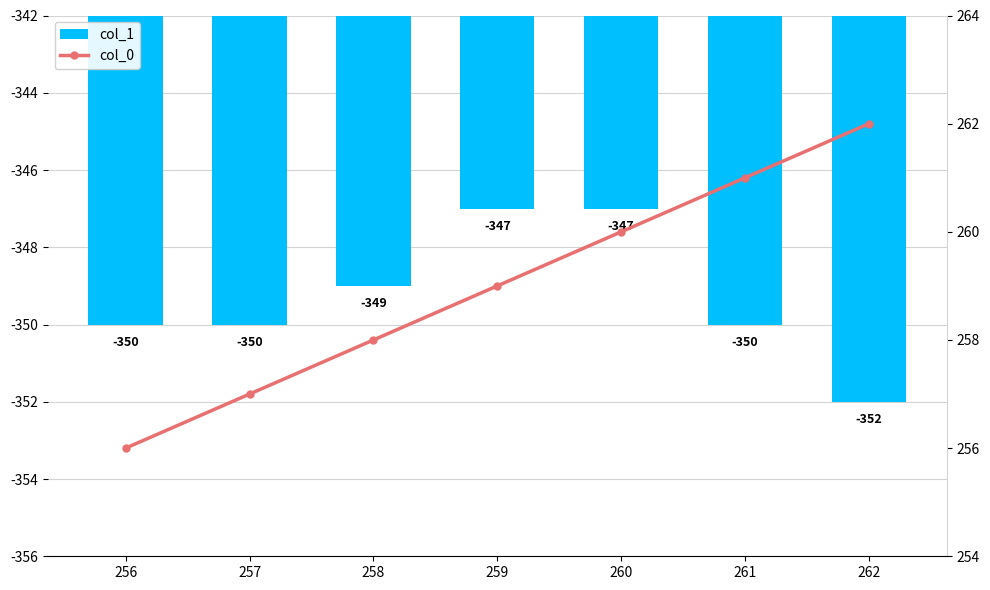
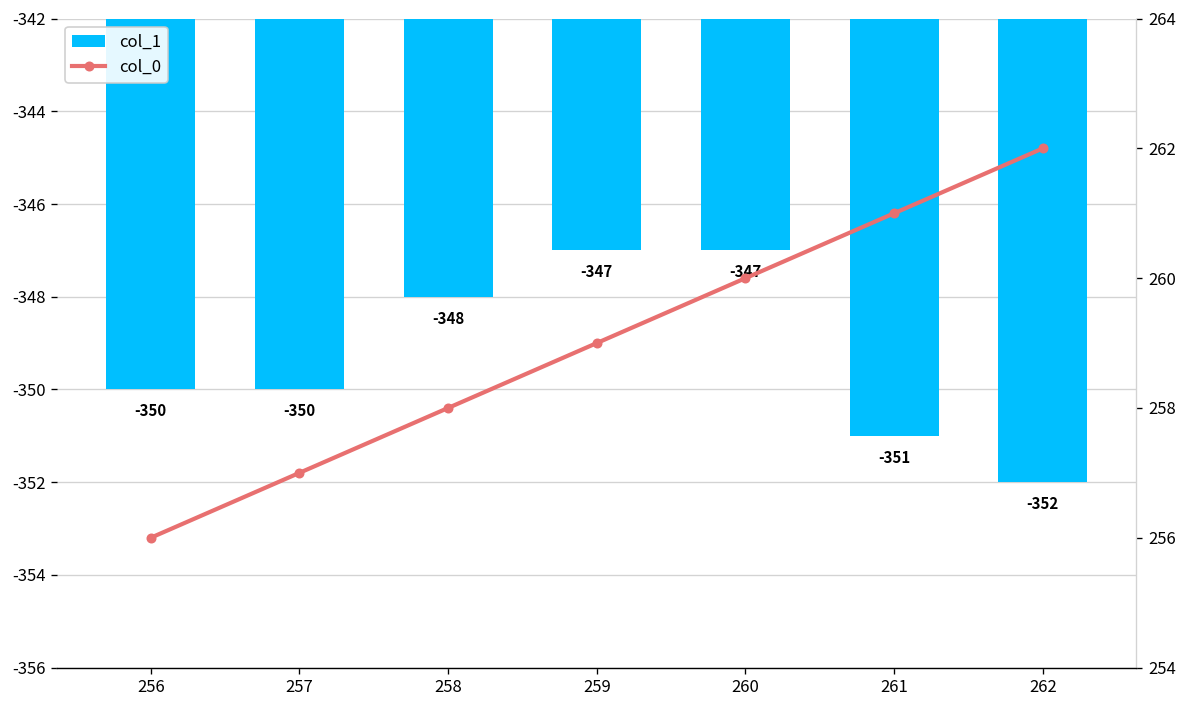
col_1, 258: -349 -> -348
col_1, 261: -350 -> -351
